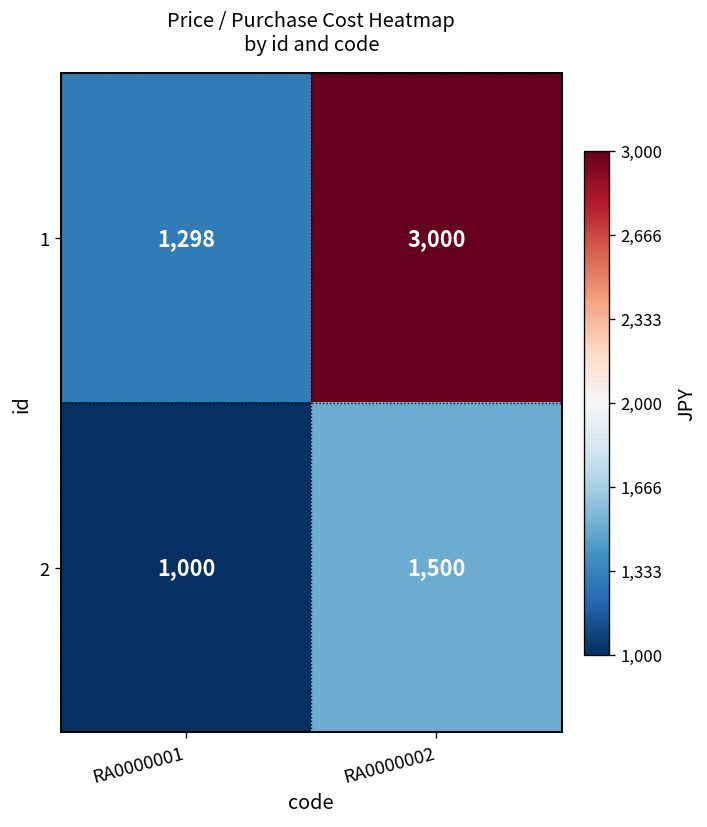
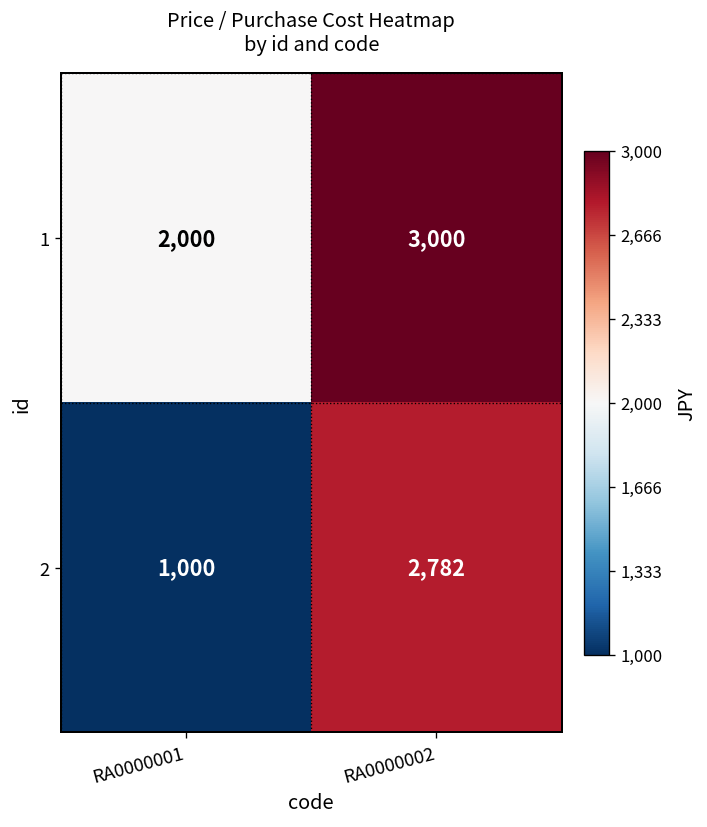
1, RA0000001: 1,298 -> 2,000
2, RA0000002: 1,500 -> 2,782
